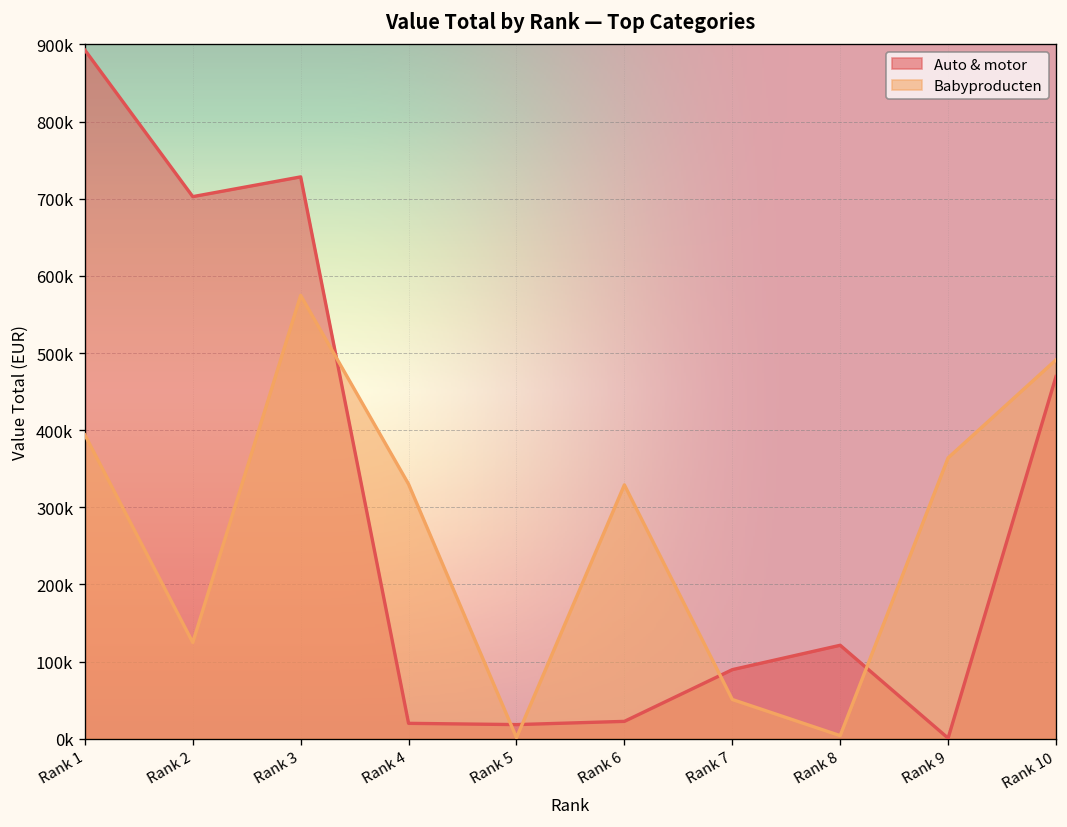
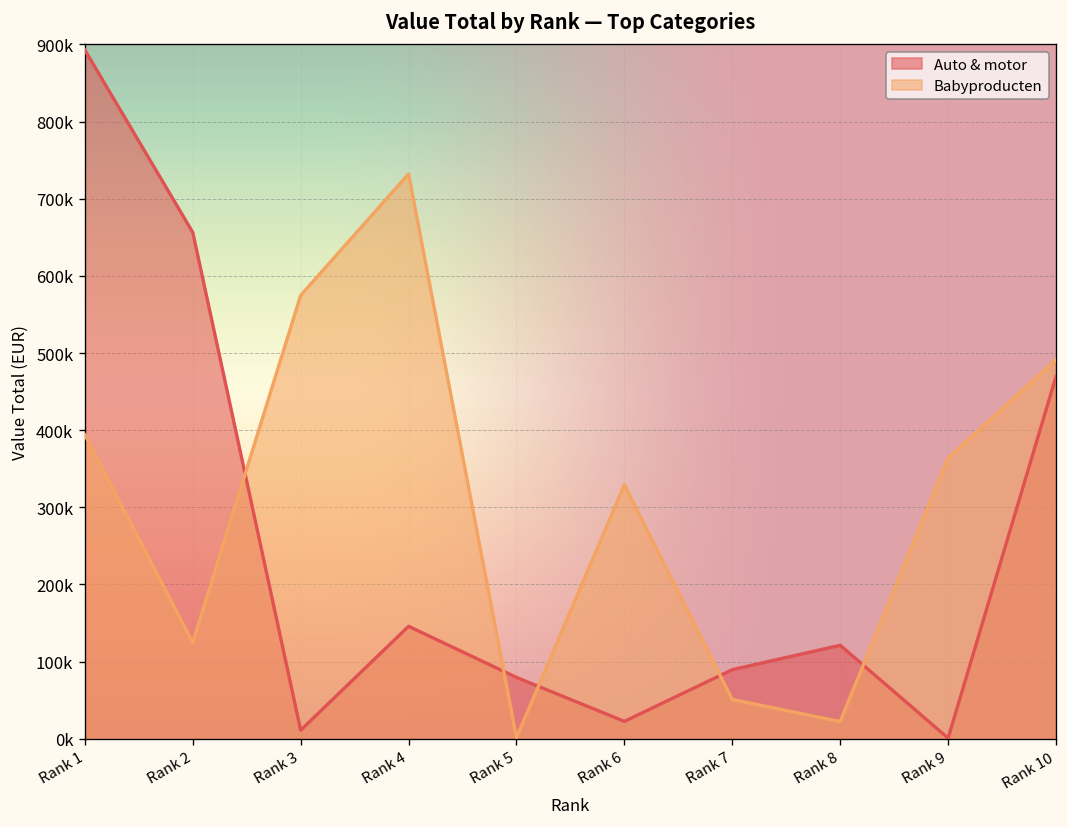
Auto & motor, Rank 2: 700000 -> 660000
Auto & motor, Rank 3: 730000 -> 10000
Auto & motor, Rank 4: 20000 -> 150000
Babyproducten, Rank 4: 330000 -> 730000
Auto & motor, Rank 5: 20000 -> 80000
Babyproducten, Rank 8: 0 -> 20000
